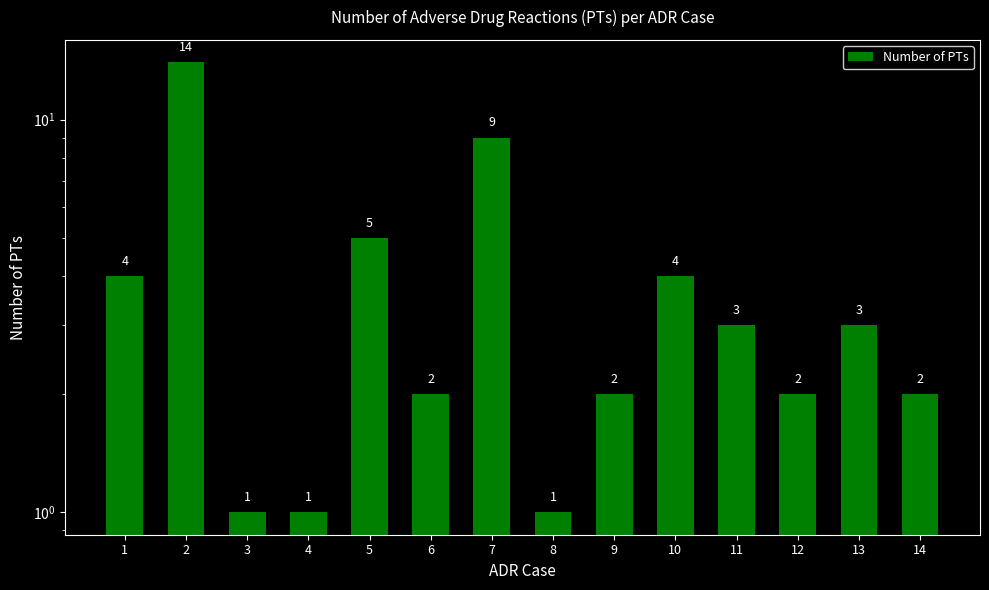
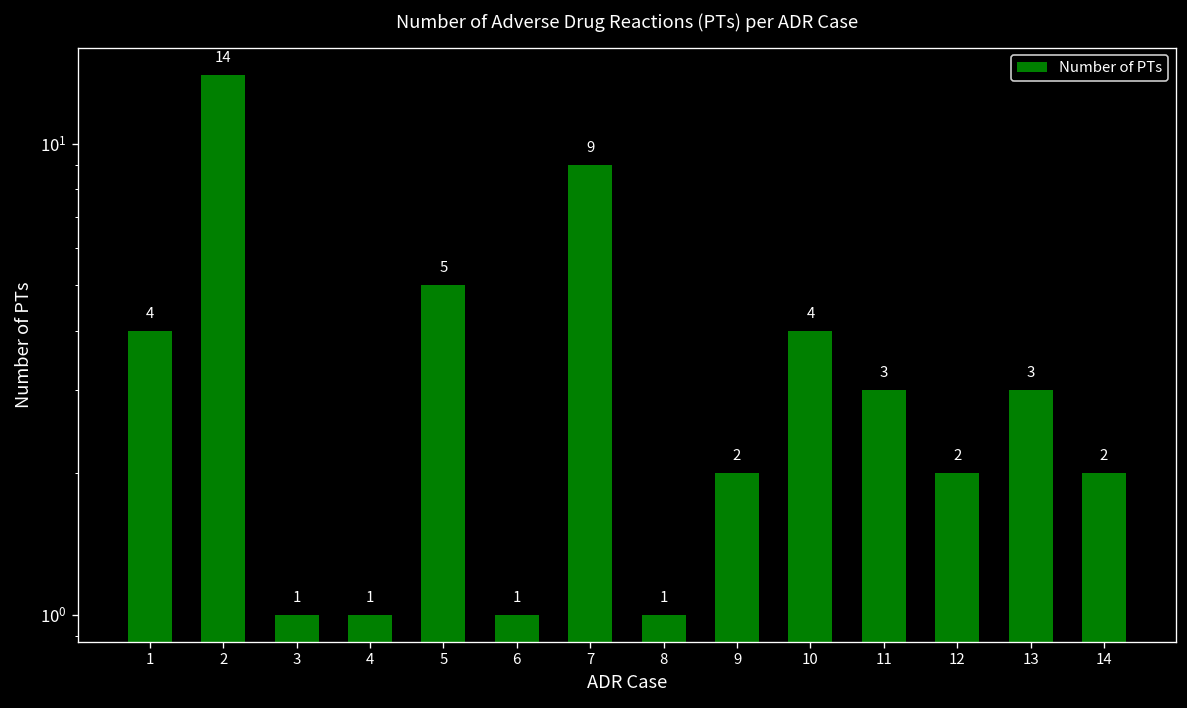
6: 2 -> 1
